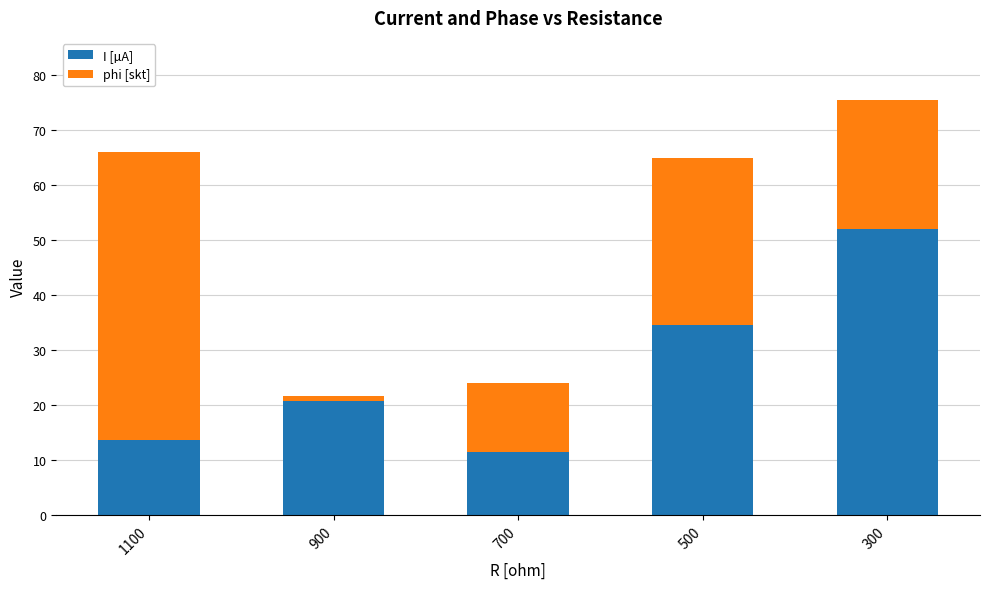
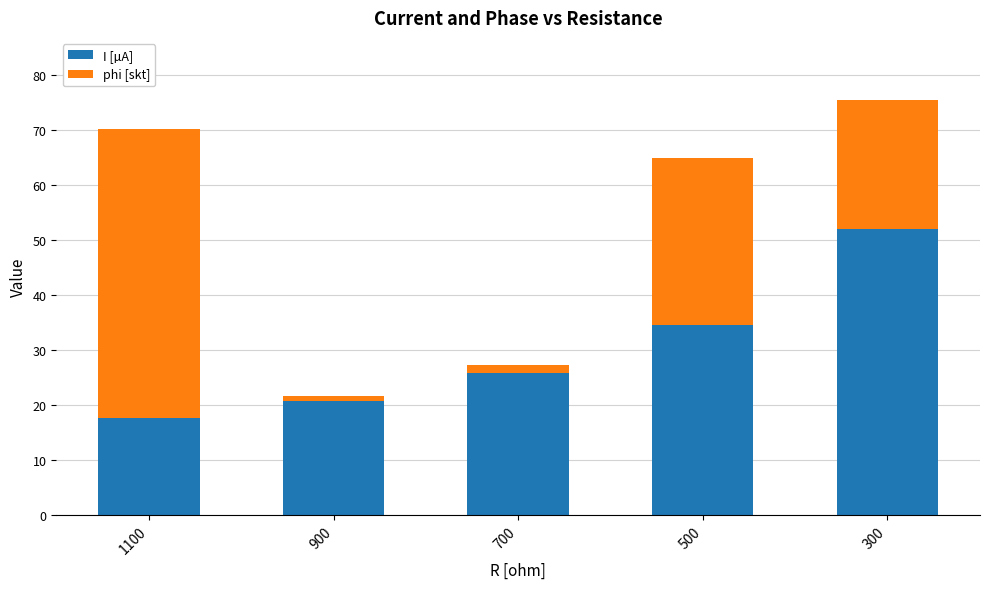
I [µA], 1100: 14 -> 18
I [µA], 700: 11 -> 26
phi [skt], 700: 13 -> 2
